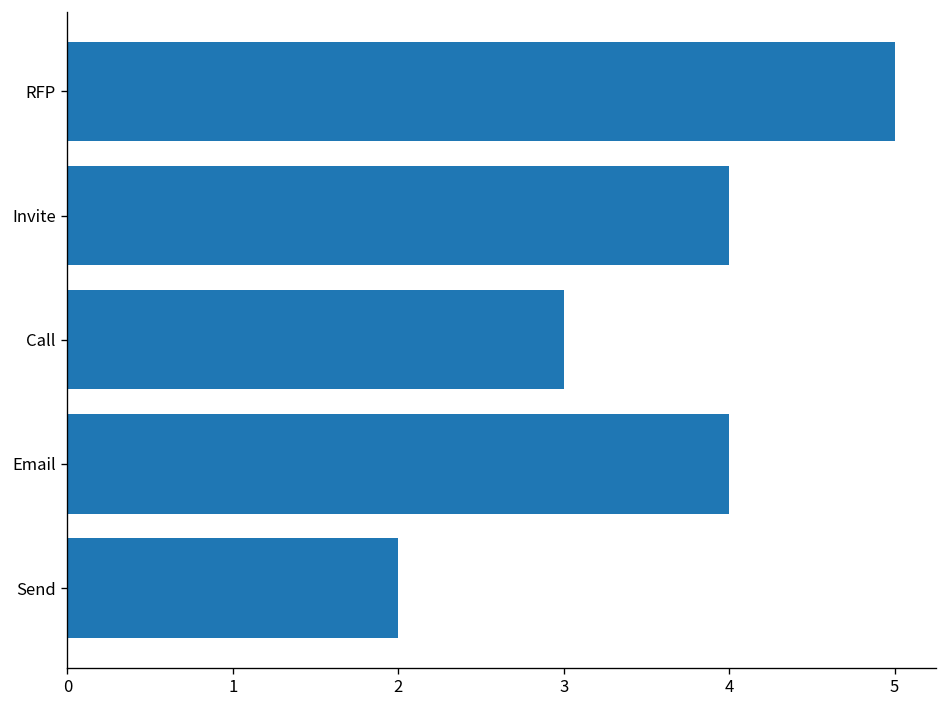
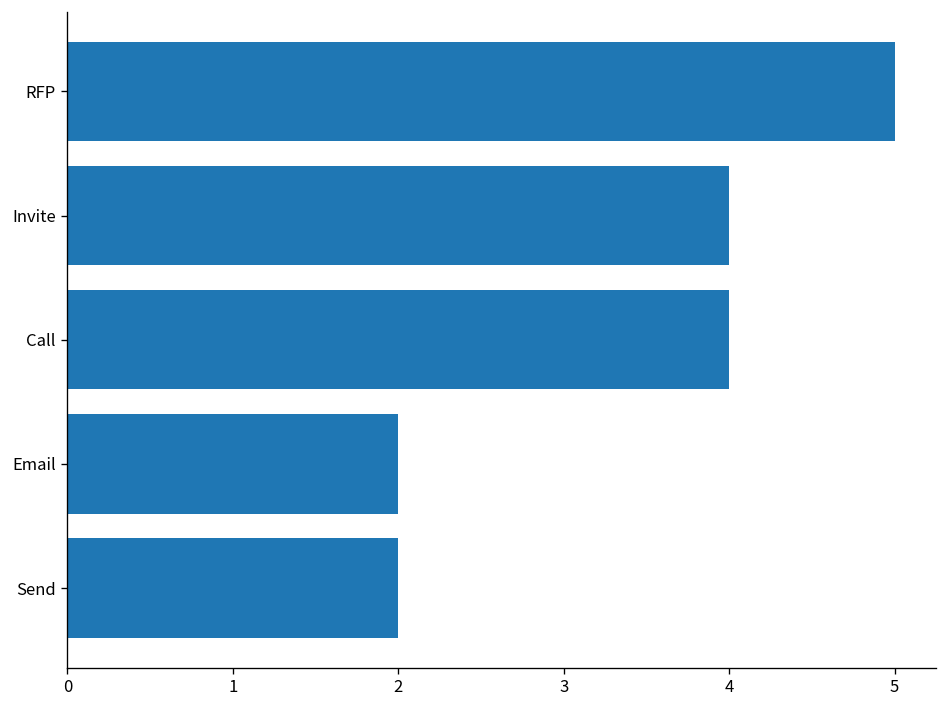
Call: 3 -> 4
Email: 4 -> 2
